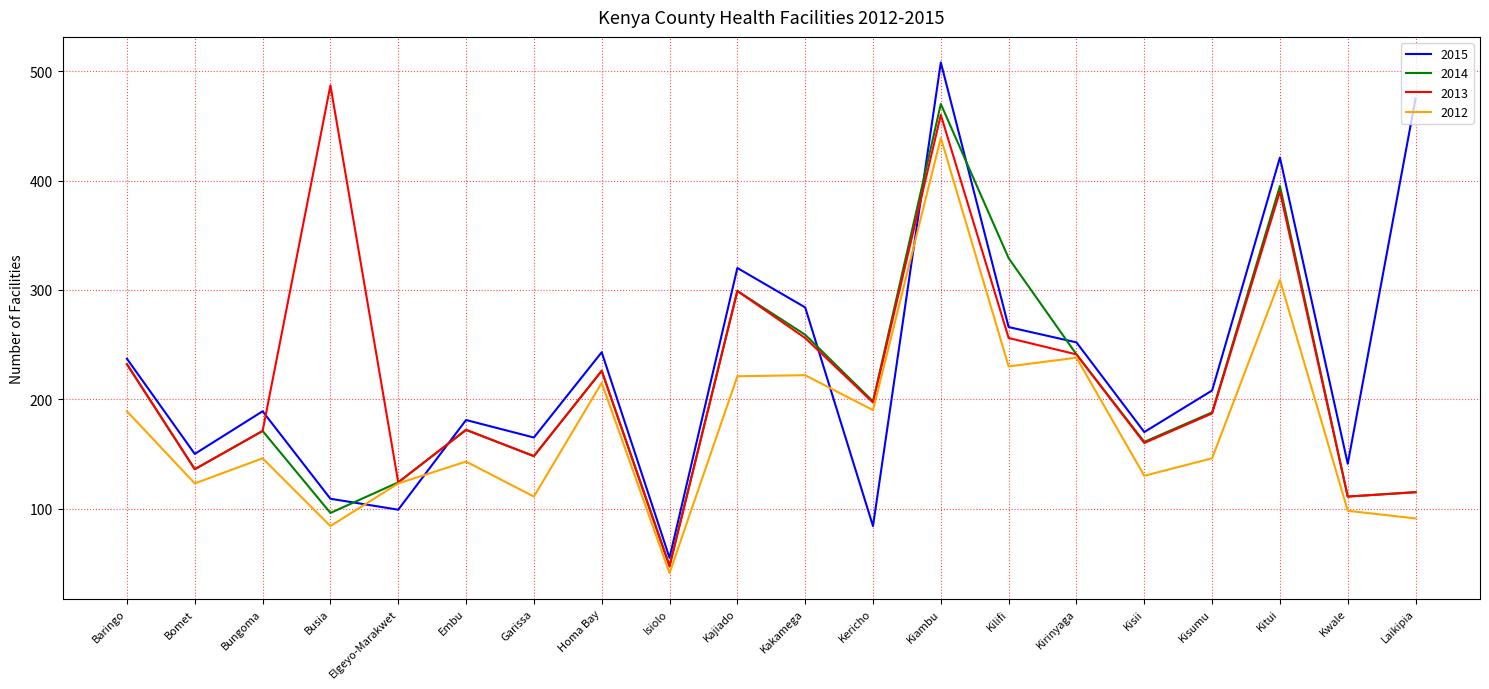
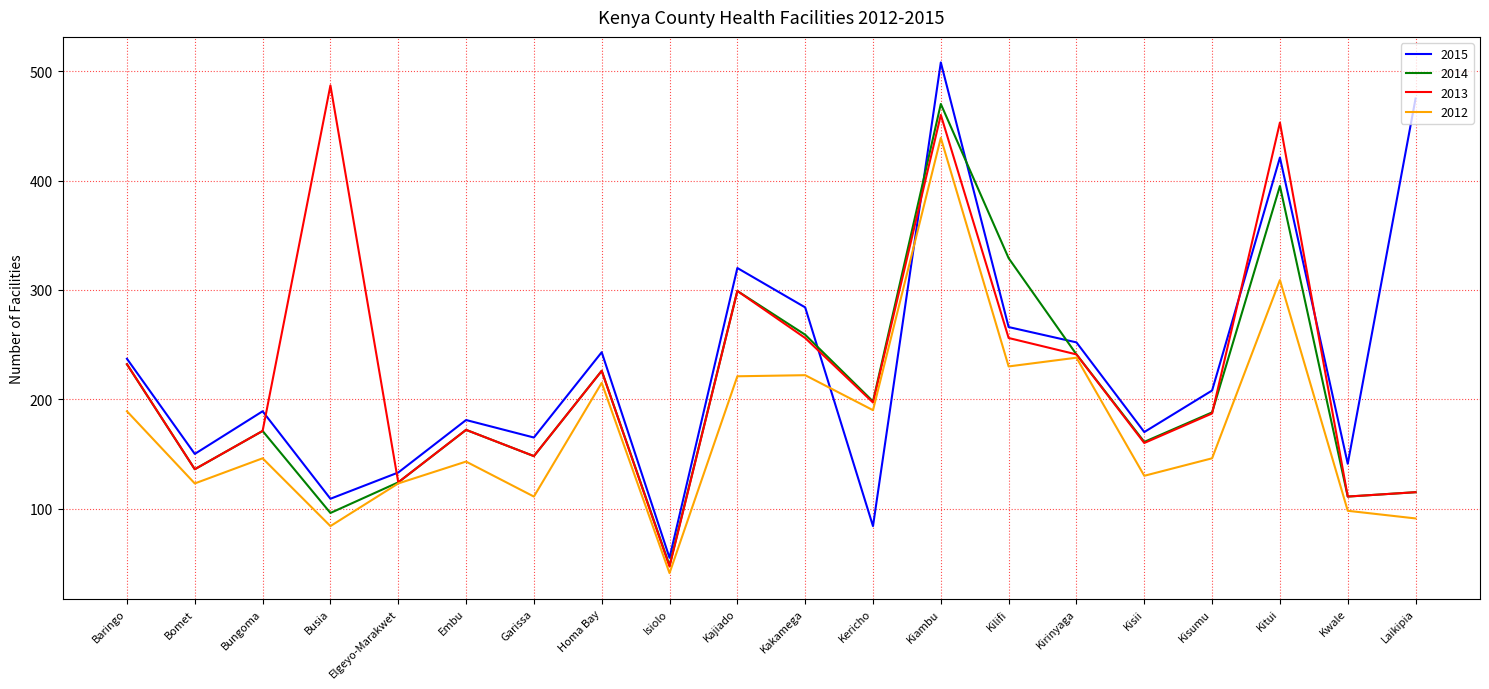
2015, Elgeyo-Marakwet: 99 -> 133
2013, Kitui: 390 -> 453
